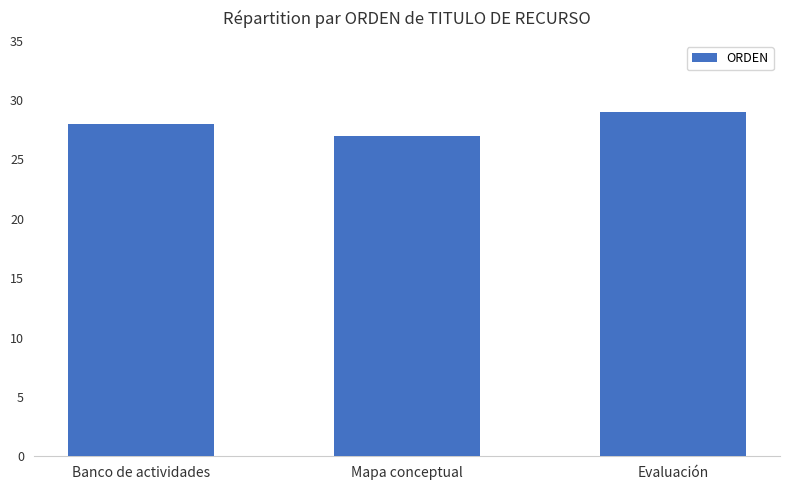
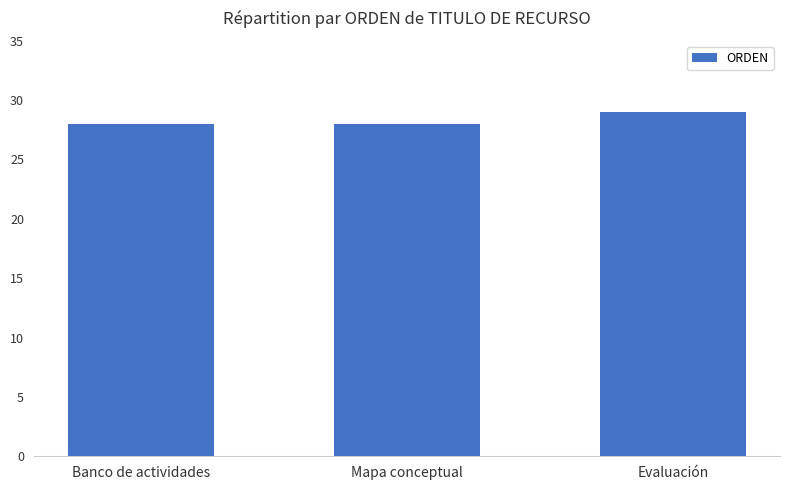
Mapa conceptual: 27 -> 28
